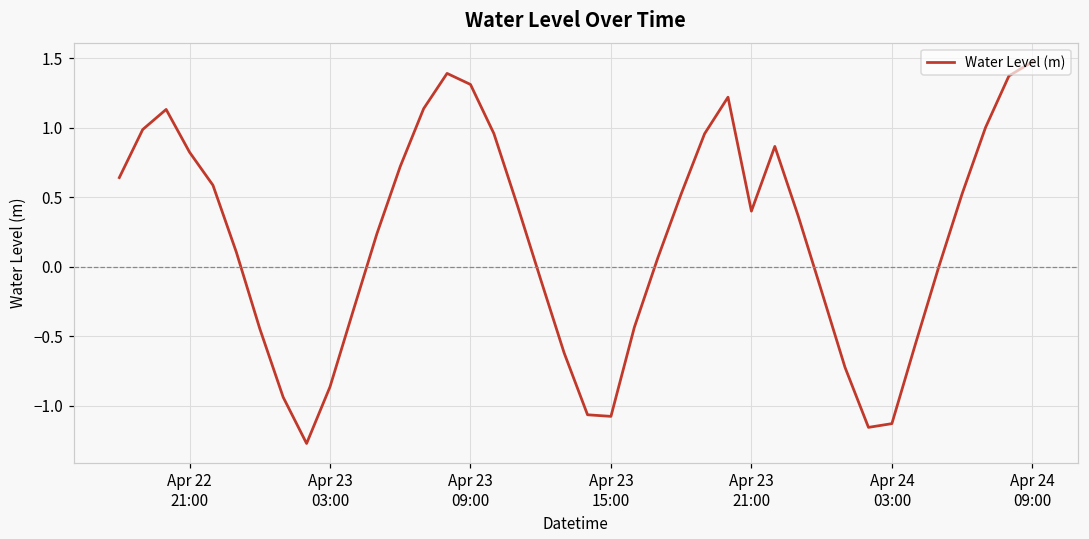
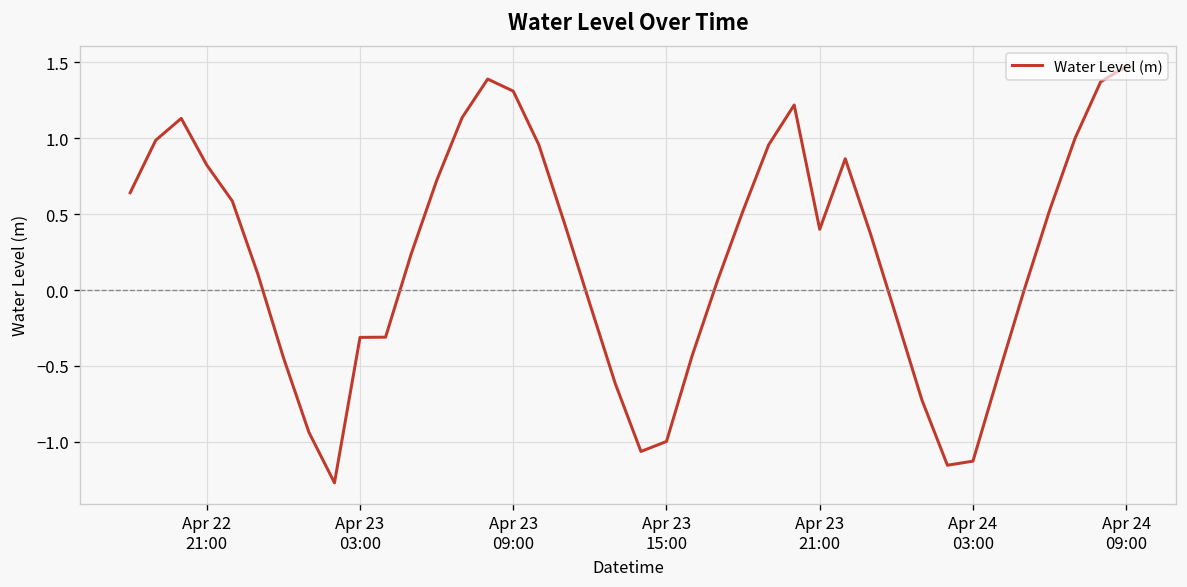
Apr 23 03:00: -0.86 -> -0.31
Apr 23 15:00: -1.08 -> -1.00
